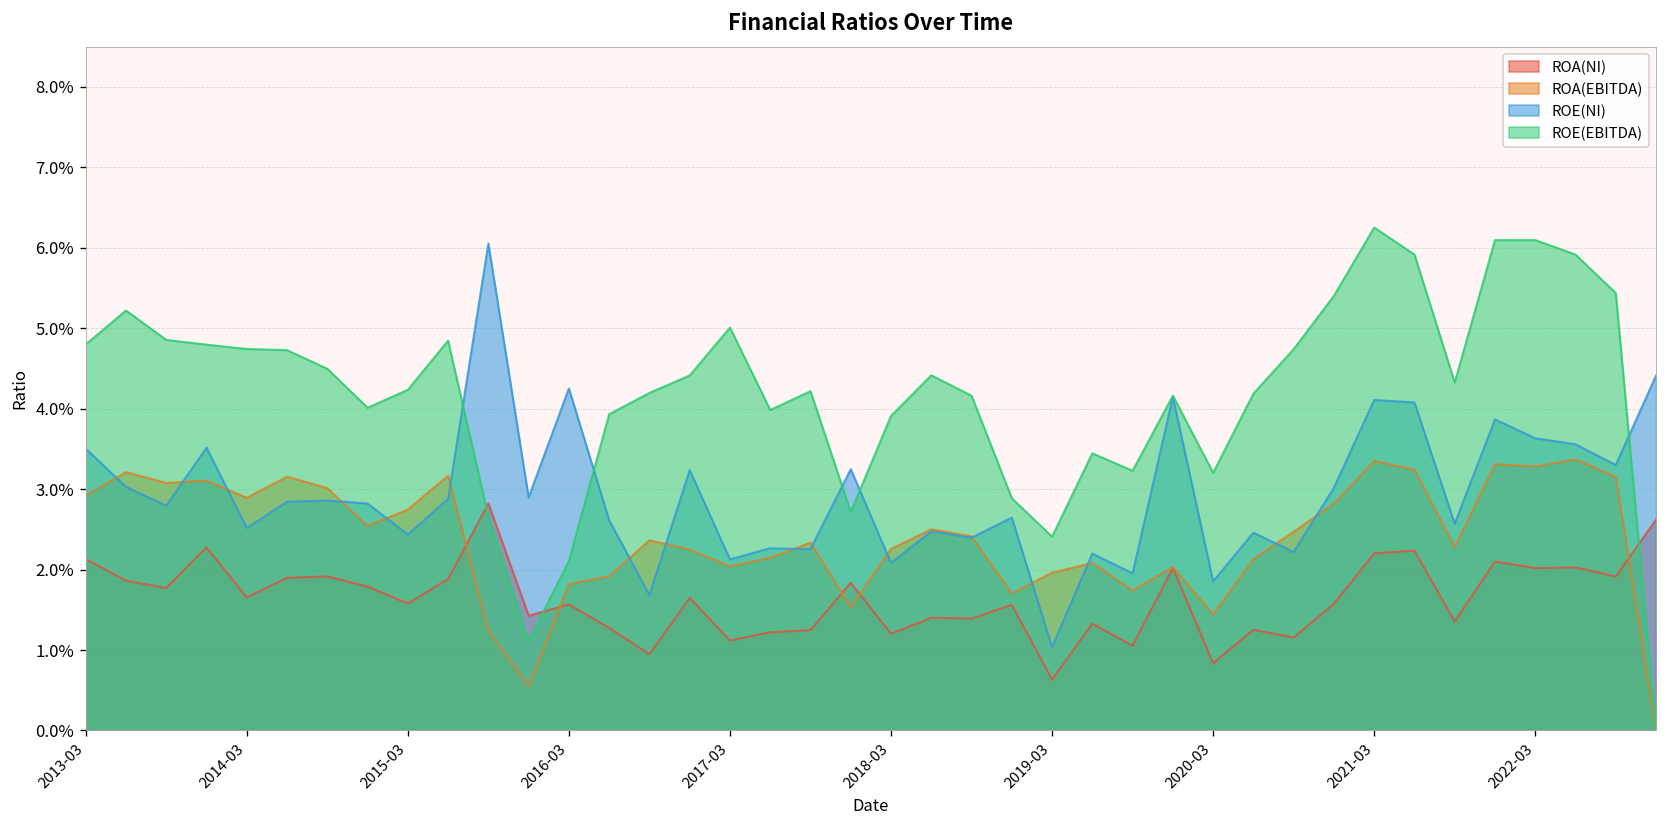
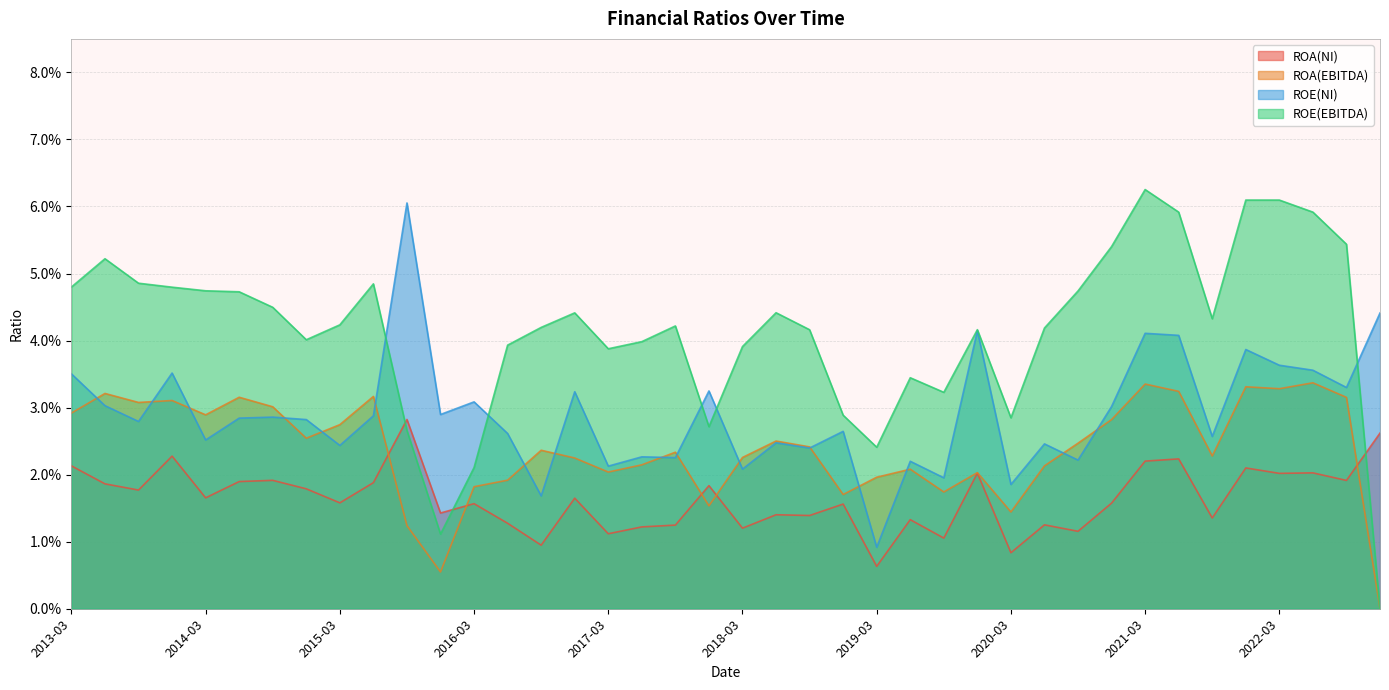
ROE(NI), 2016-03: 4.3% -> 3.1%
ROE(EBITDA), 2017-03: 5.0% -> 3.9%
ROE(NI), 2019-03: 1.0% -> 0.9%
ROE(EBITDA), 2020-03: 3.2% -> 2.8%
